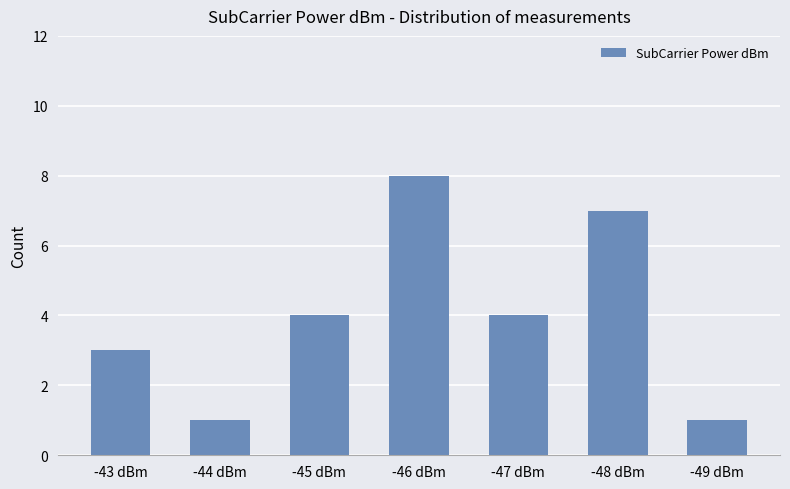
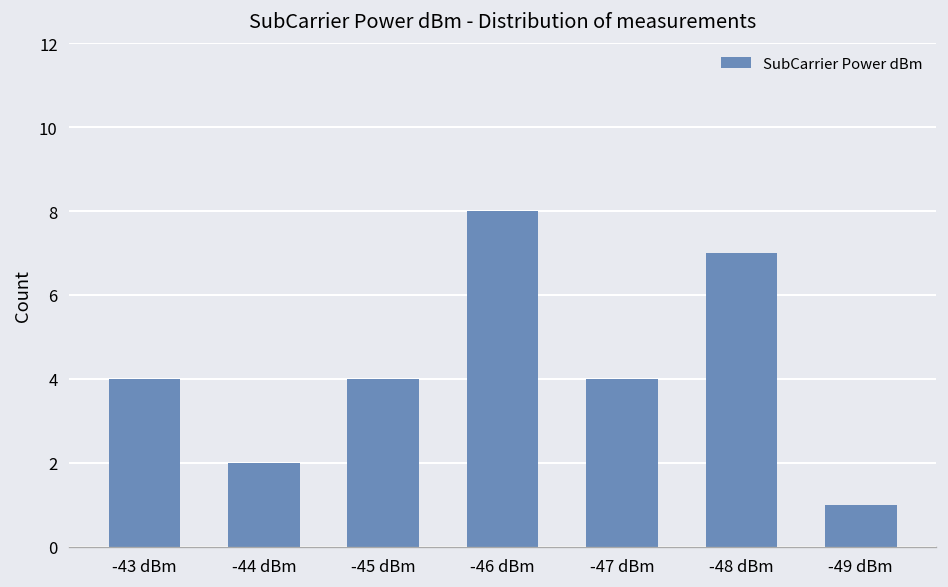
-43 dBm: 3 -> 4
-44 dBm: 1 -> 2
